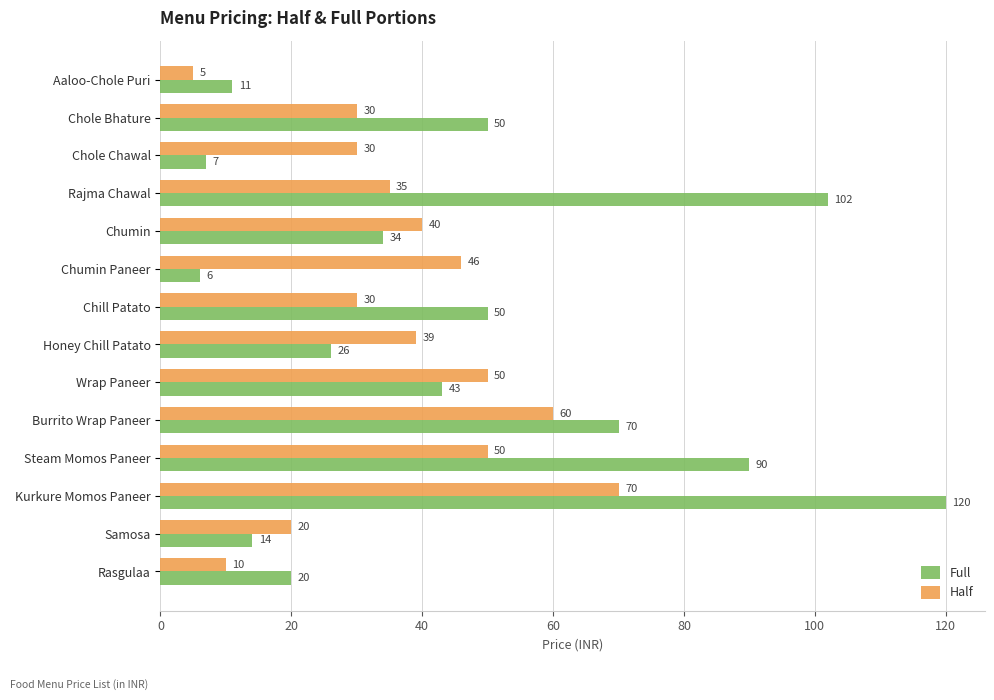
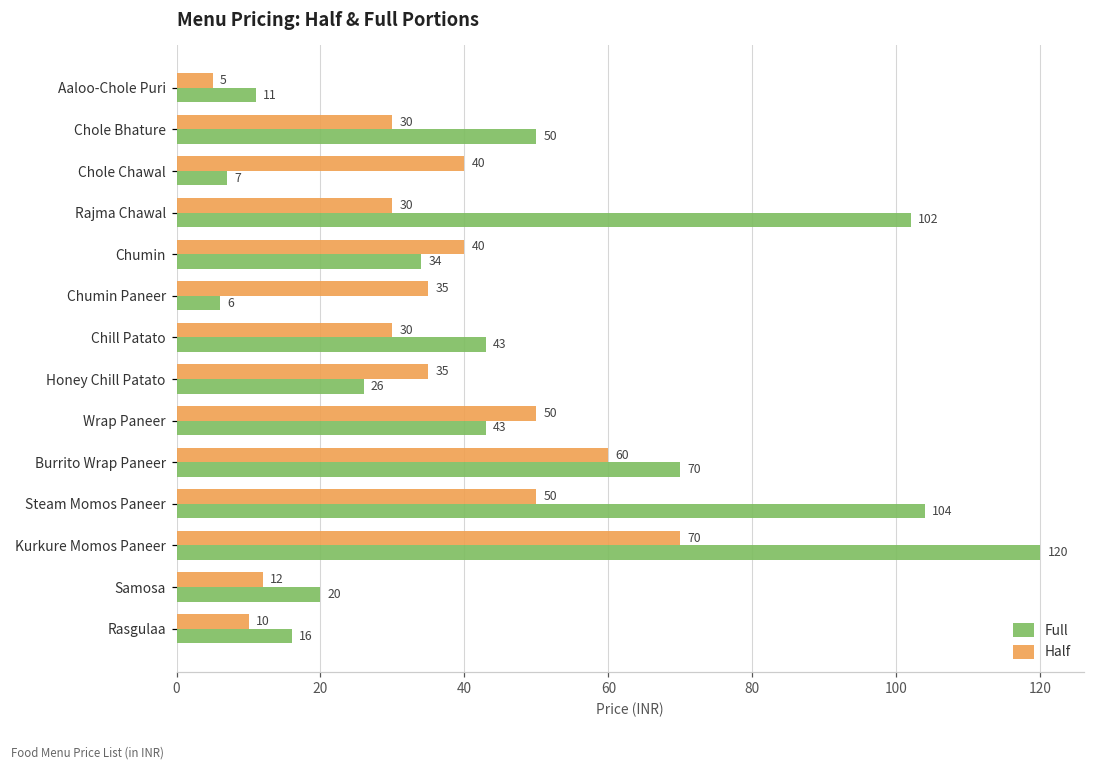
Half, Chole Chawal: 30 -> 40
Half, Rajma Chawal: 35 -> 30
Half, Chumin Paneer: 46 -> 35
Full, Chill Patato: 50 -> 43
Half, Honey Chill Patato: 39 -> 35
Full, Steam Momos Paneer: 90 -> 104
Half, Samosa: 20 -> 12
Full, Samosa: 14 -> 20
Full, Rasgulaa: 20 -> 16
